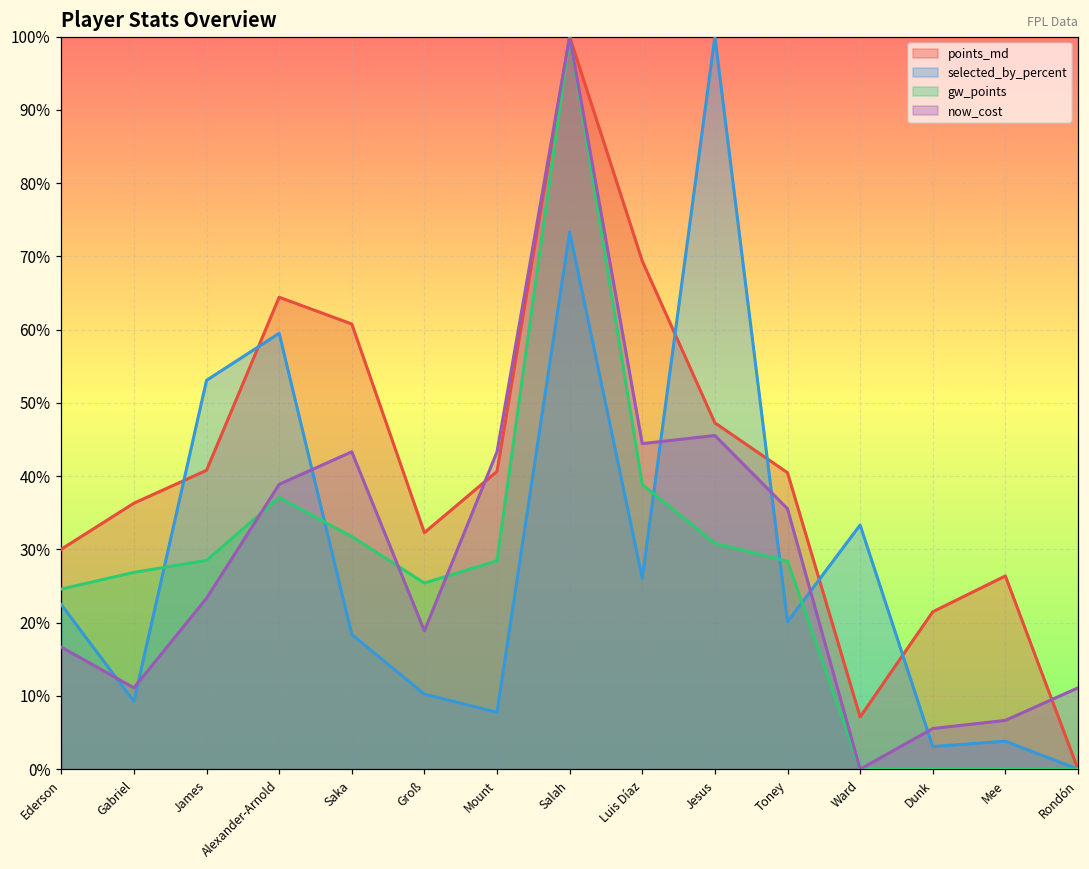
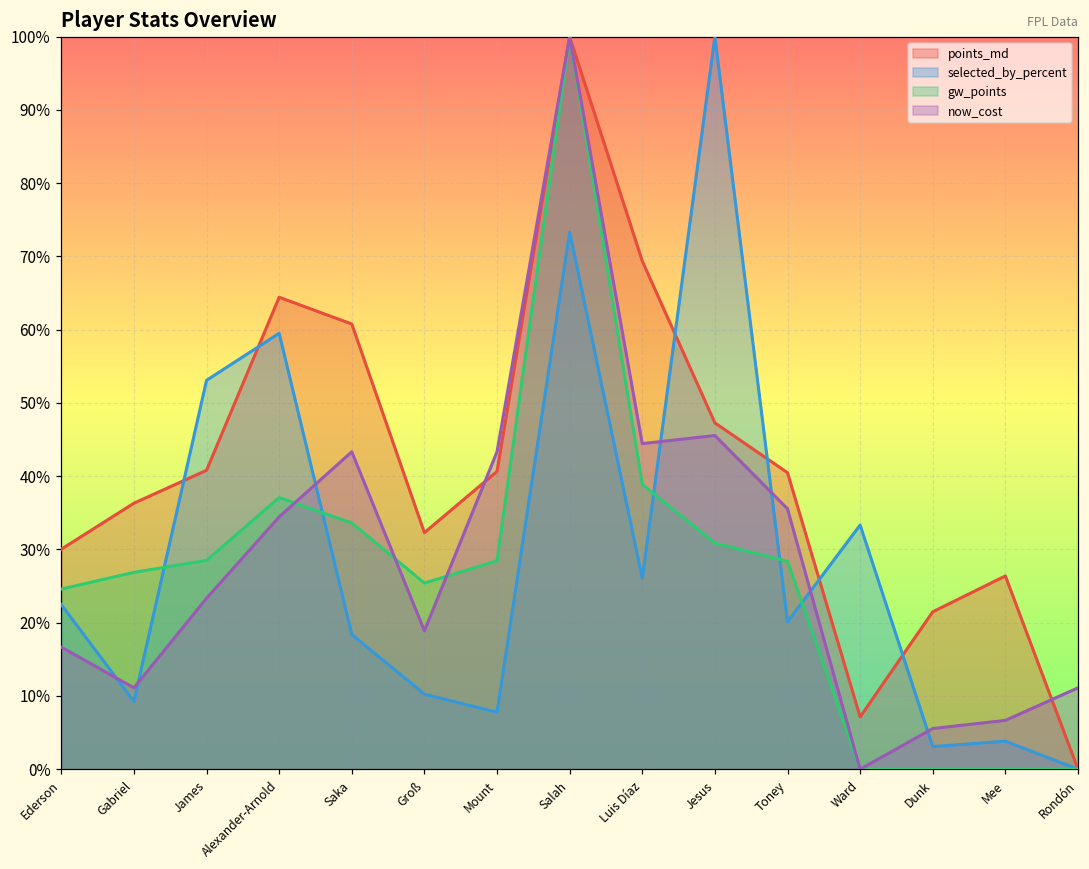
now_cost, Alexander-Arnold: 39% -> 34%
gw_points, Saka: 32% -> 34%
